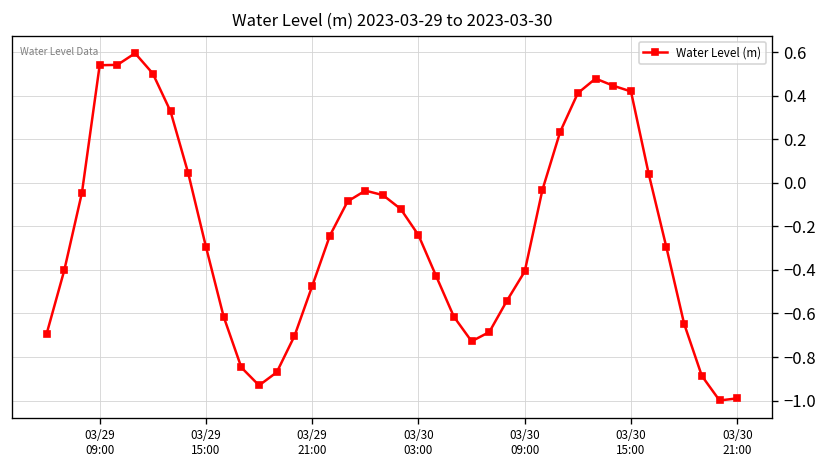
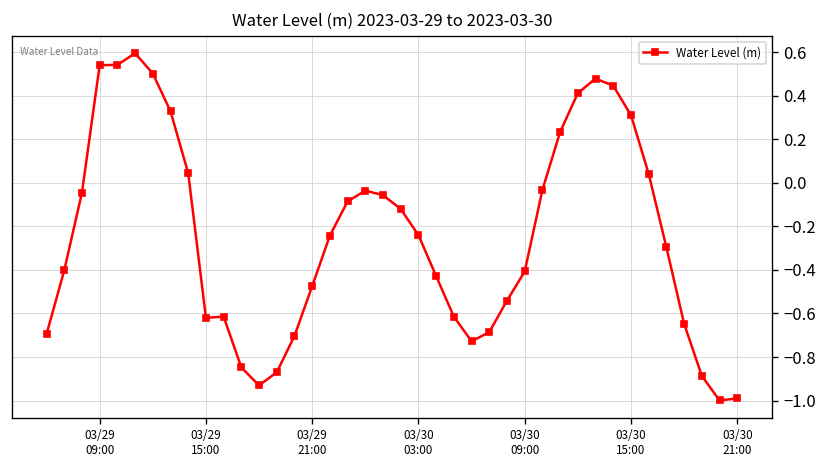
03/29 15:00: -0.29 -> -0.62
03/30 15:00: 0.42 -> 0.31
